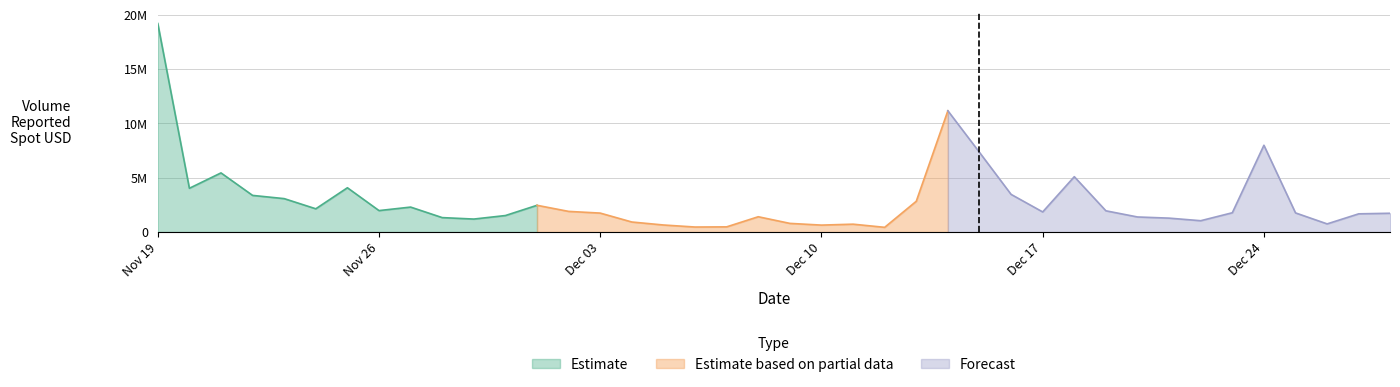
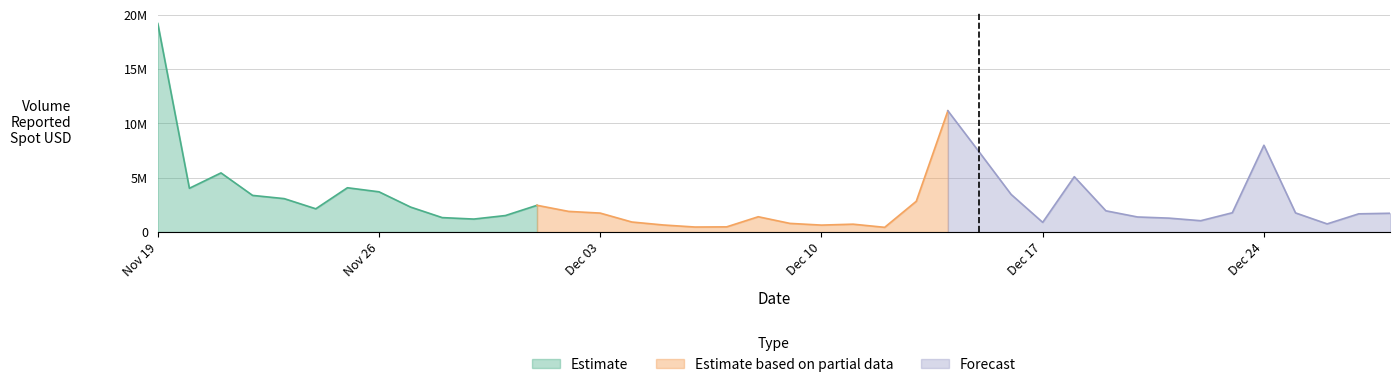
Estimate, Nov 26: 2000000 -> 3700000
Forecast, Dec 17: 1800000 -> 900000
